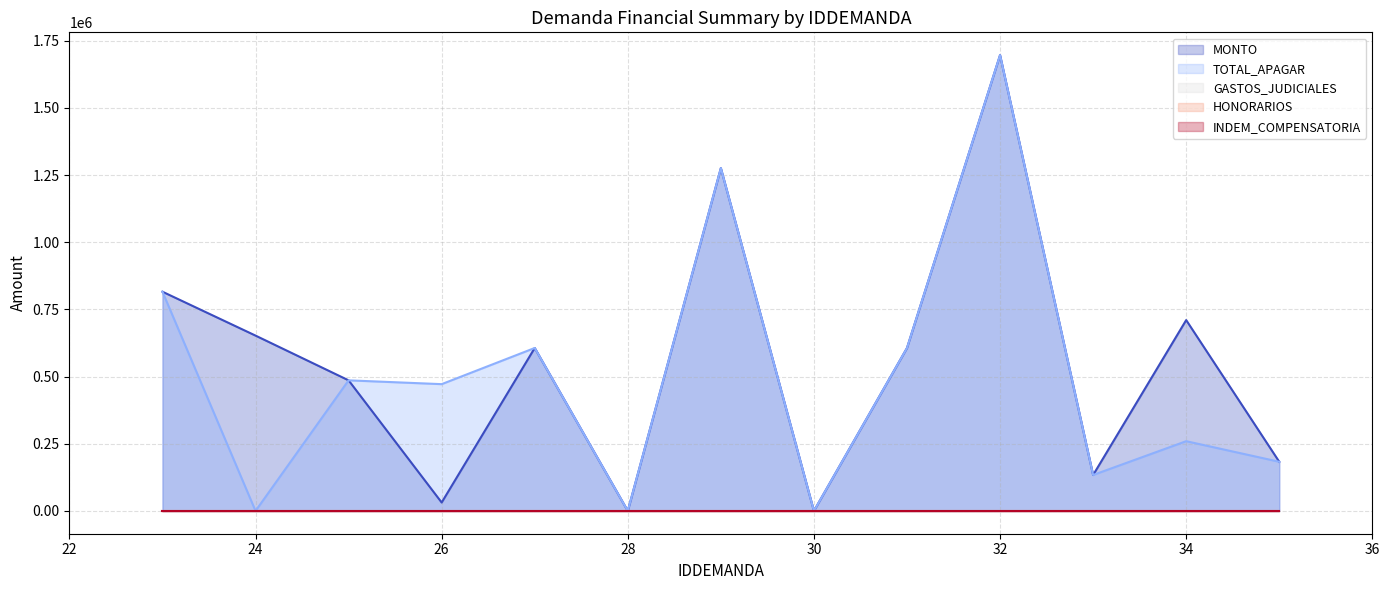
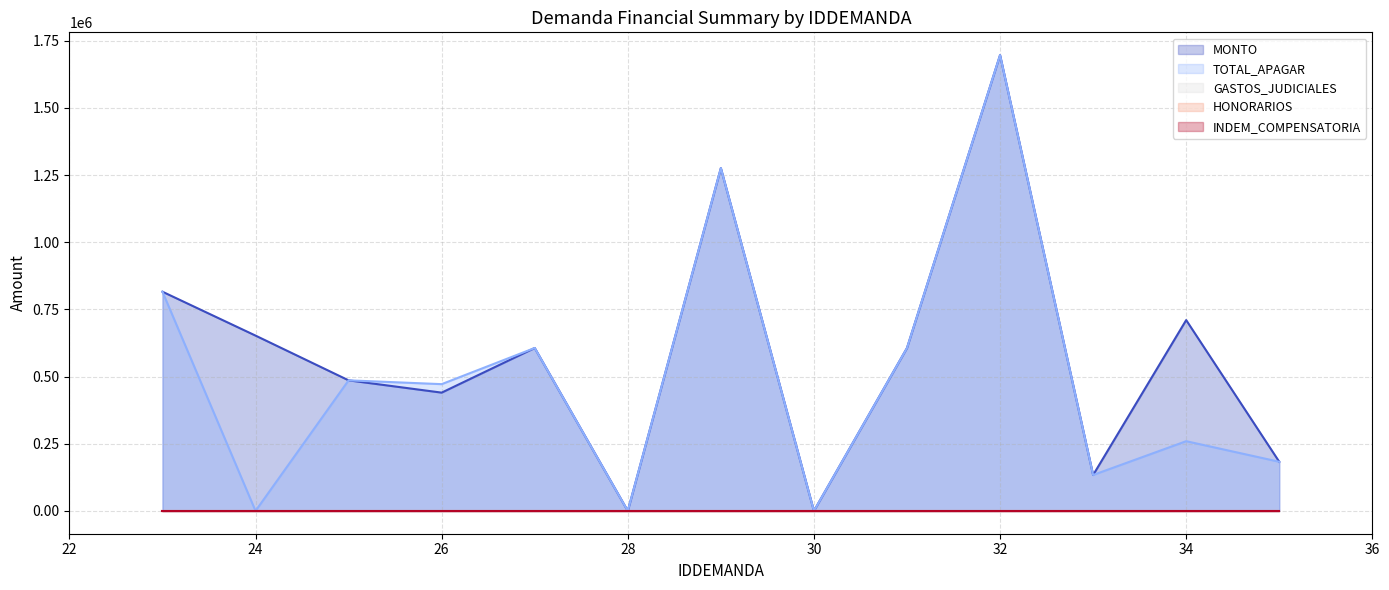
MONTO, 26: 30000 -> 440000
